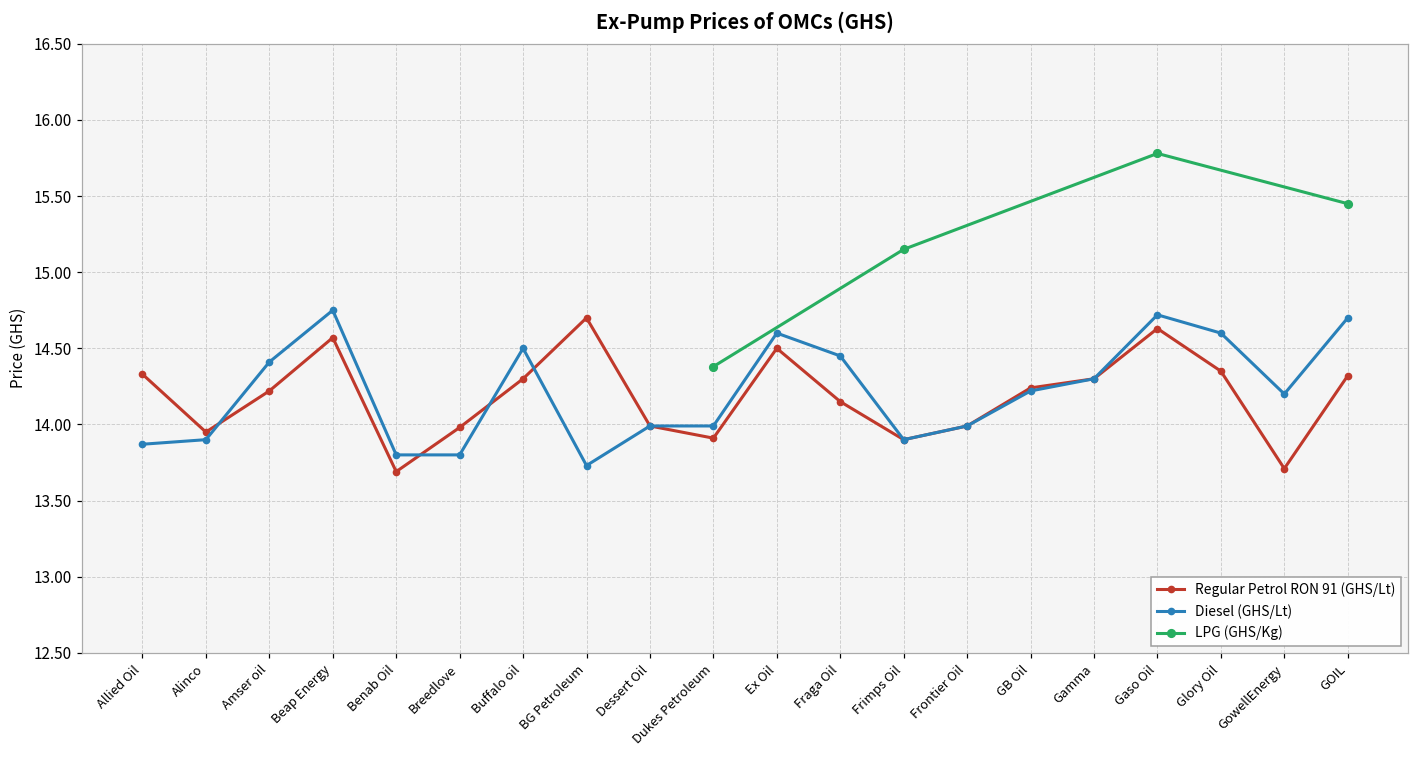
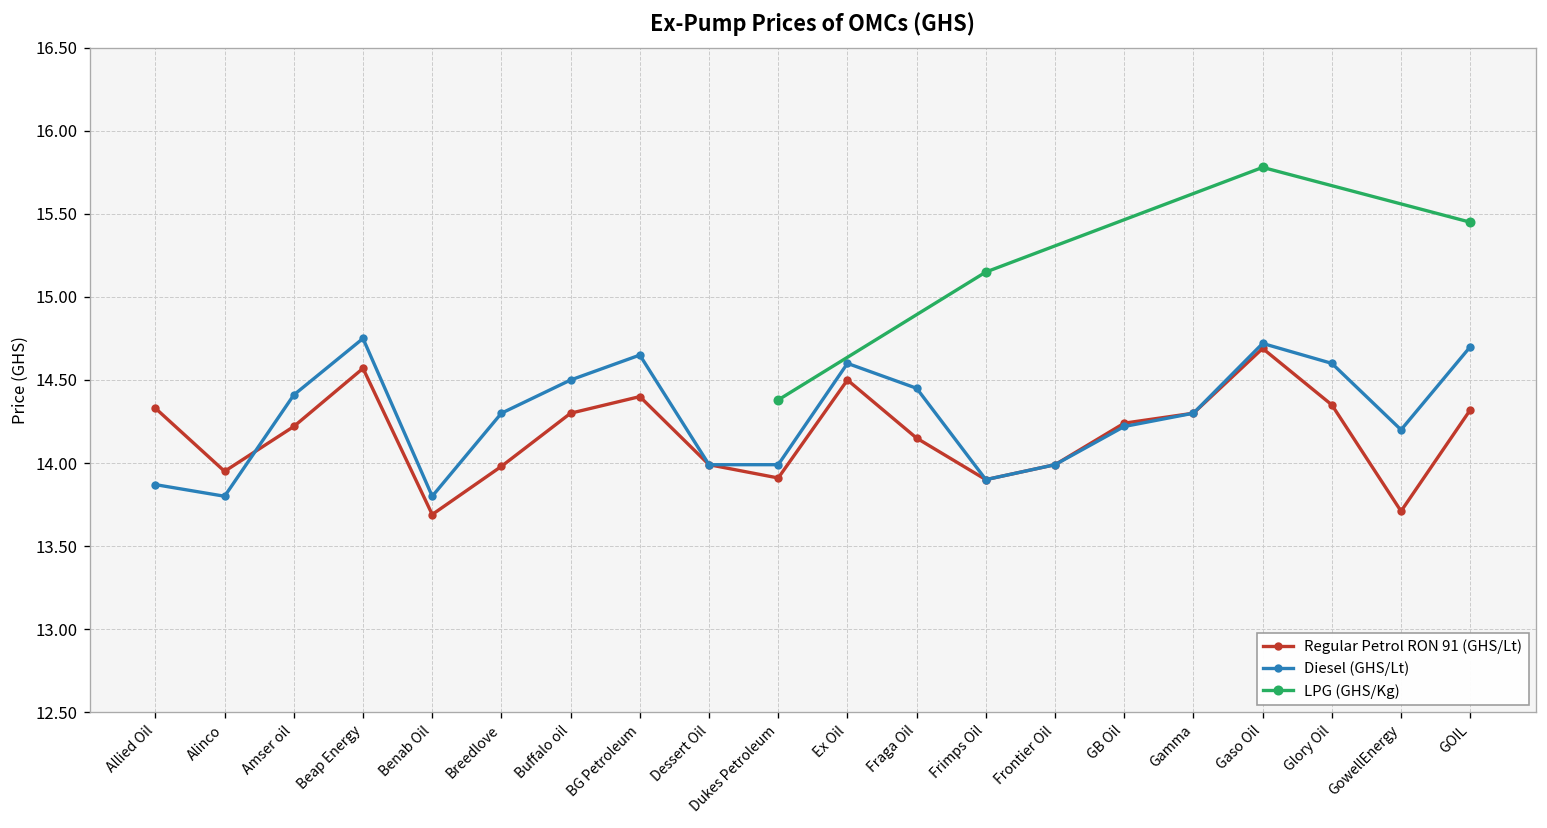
Diesel (GHS/Lt), Alinco: 13.9 -> 13.8
Diesel (GHS/Lt), Breedlove: 13.8 -> 14.3
Regular Petrol RON 91 (GHS/Lt), BG Petroleum: 14.7 -> 14.4
Diesel (GHS/Lt), BG Petroleum: 13.73 -> 14.65
Regular Petrol RON 91 (GHS/Lt), Gaso Oil: 14.63 -> 14.69
